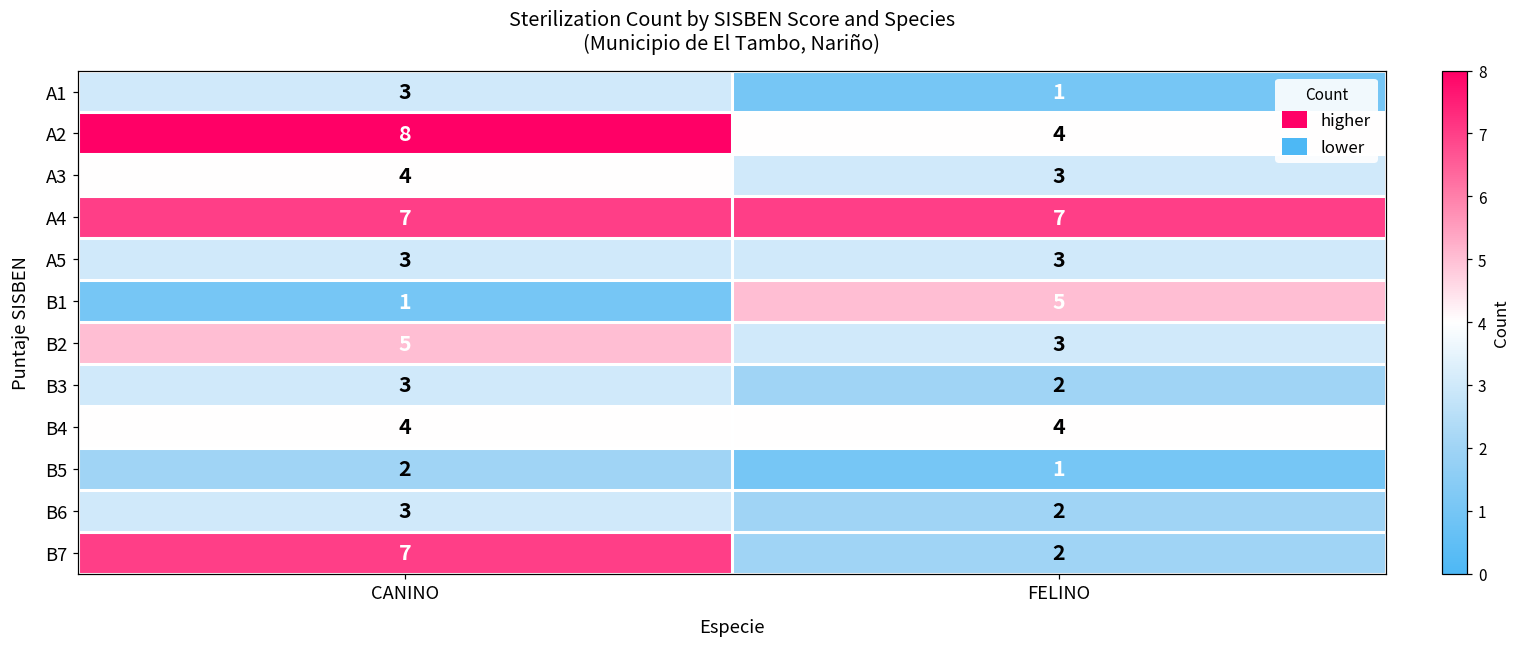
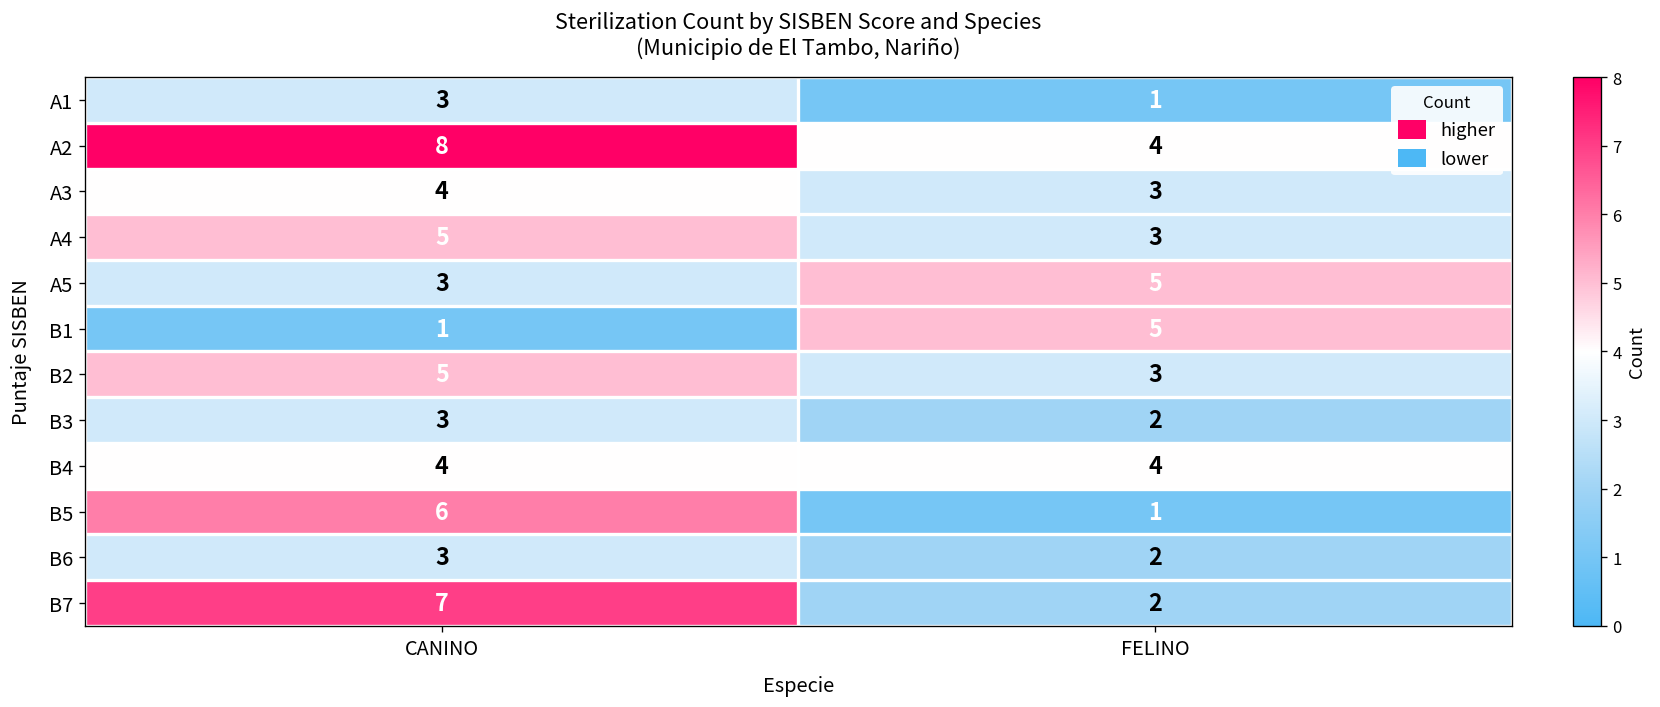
A4, CANINO: 7 -> 5
A4, FELINO: 7 -> 3
A5, FELINO: 3 -> 5
B5, CANINO: 2 -> 6
